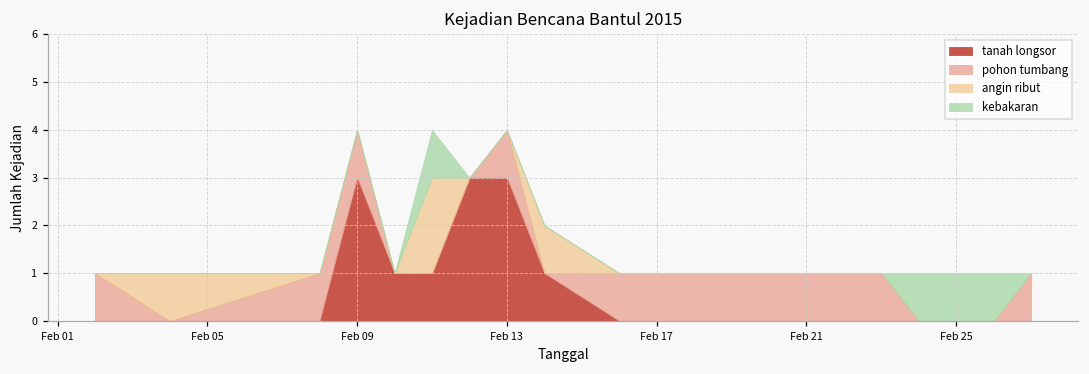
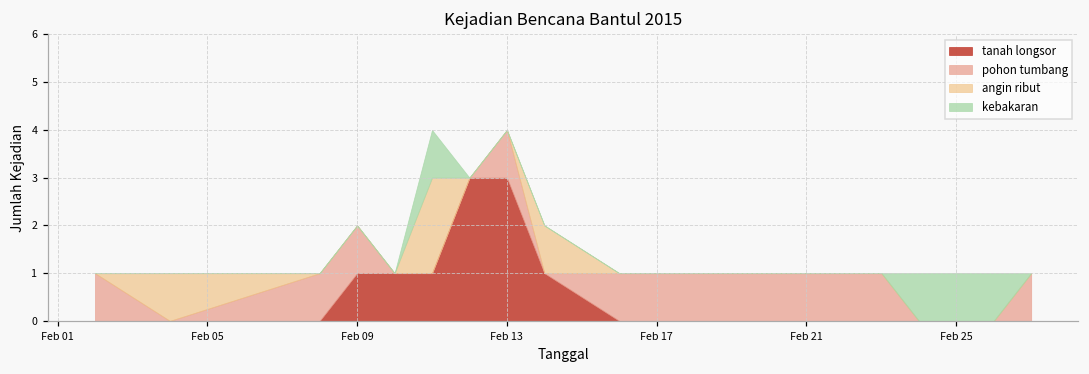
tanah longsor, Feb 09: 3 -> 1
